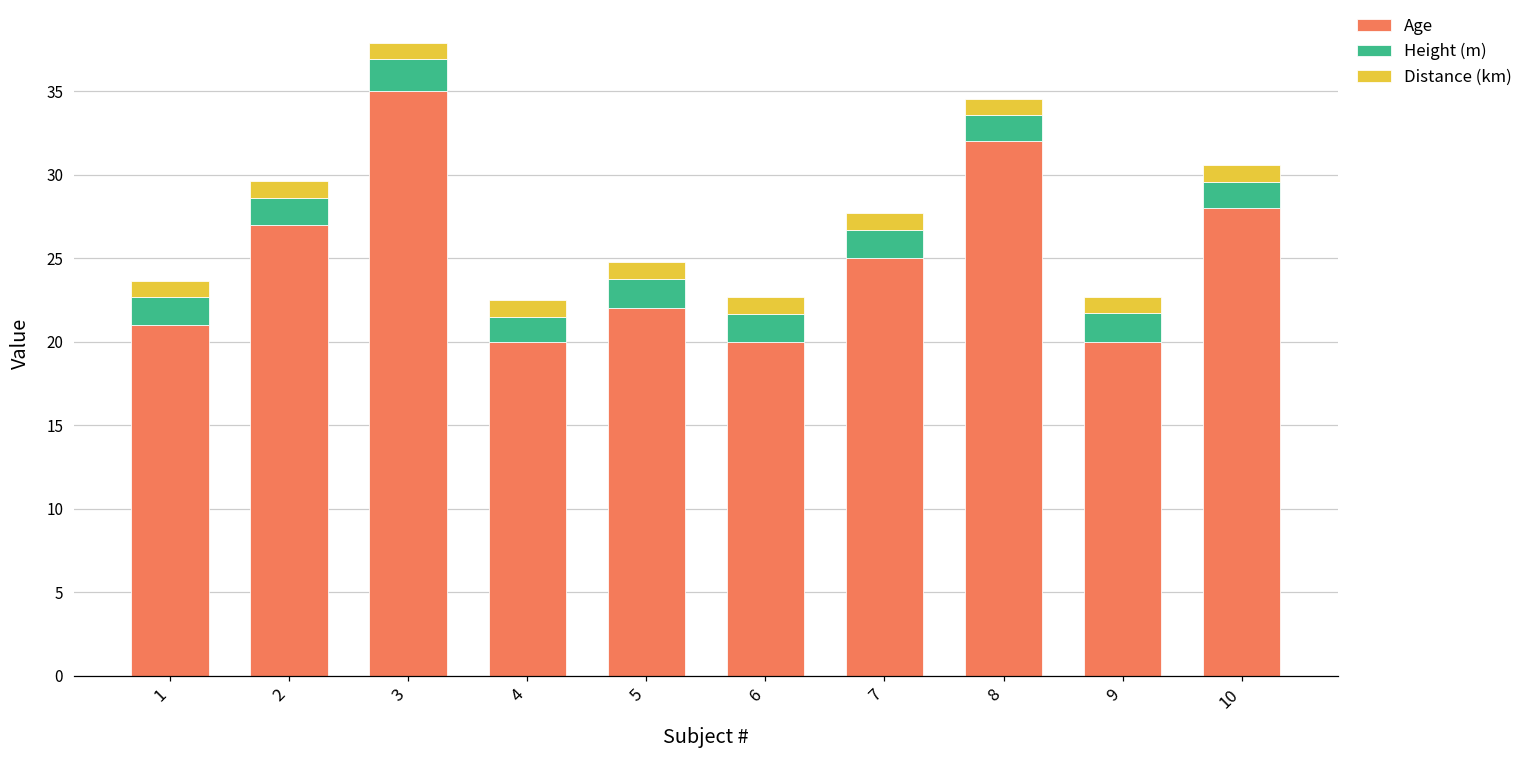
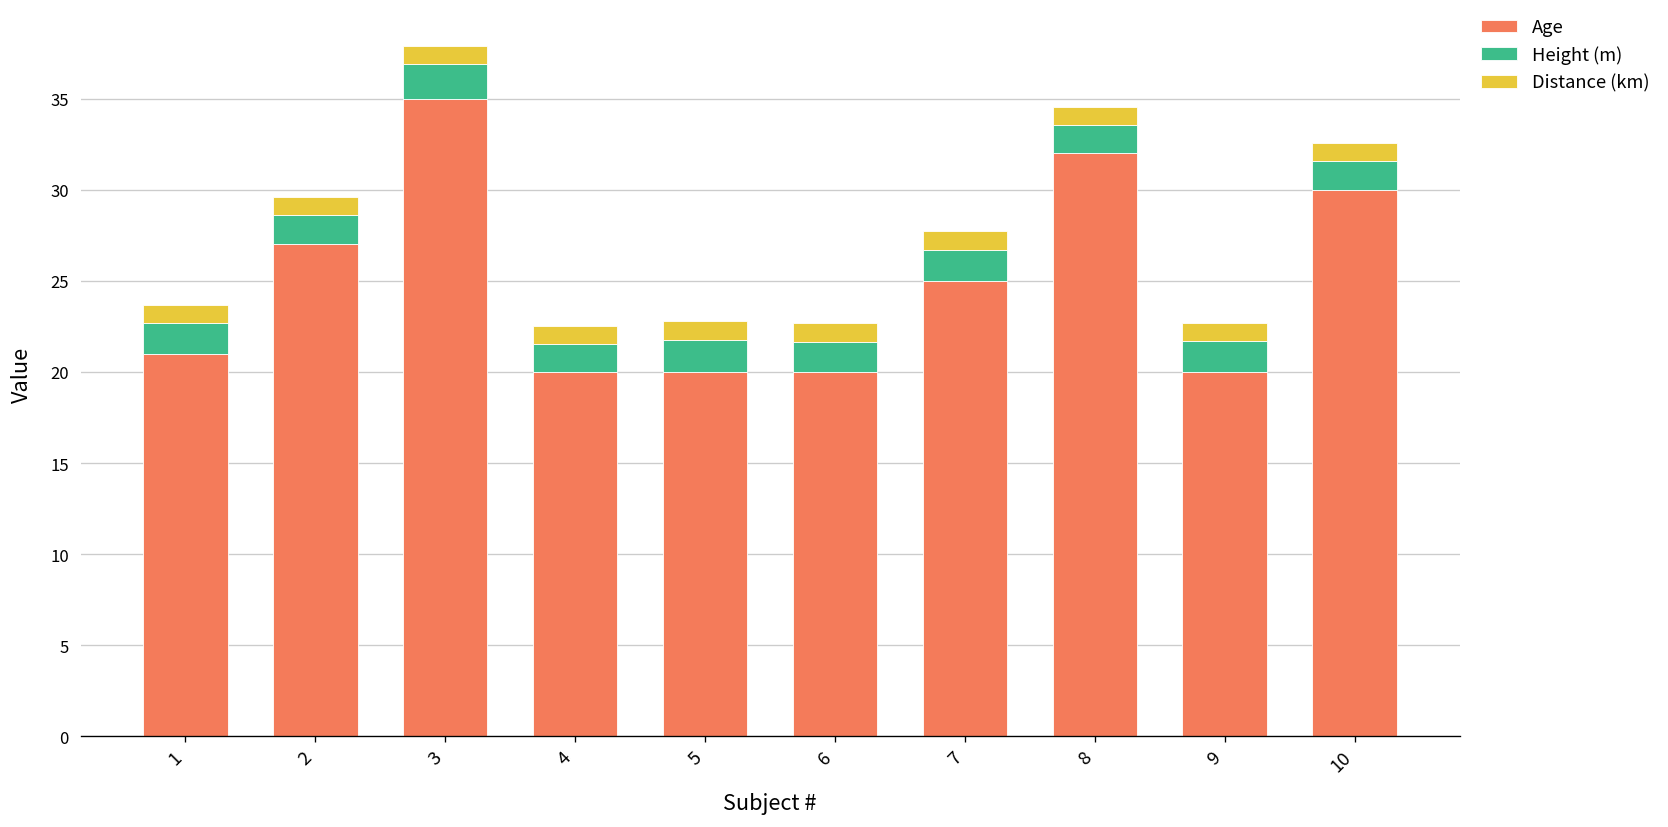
Age, 5: 22 -> 20
Age, 10: 28 -> 30
